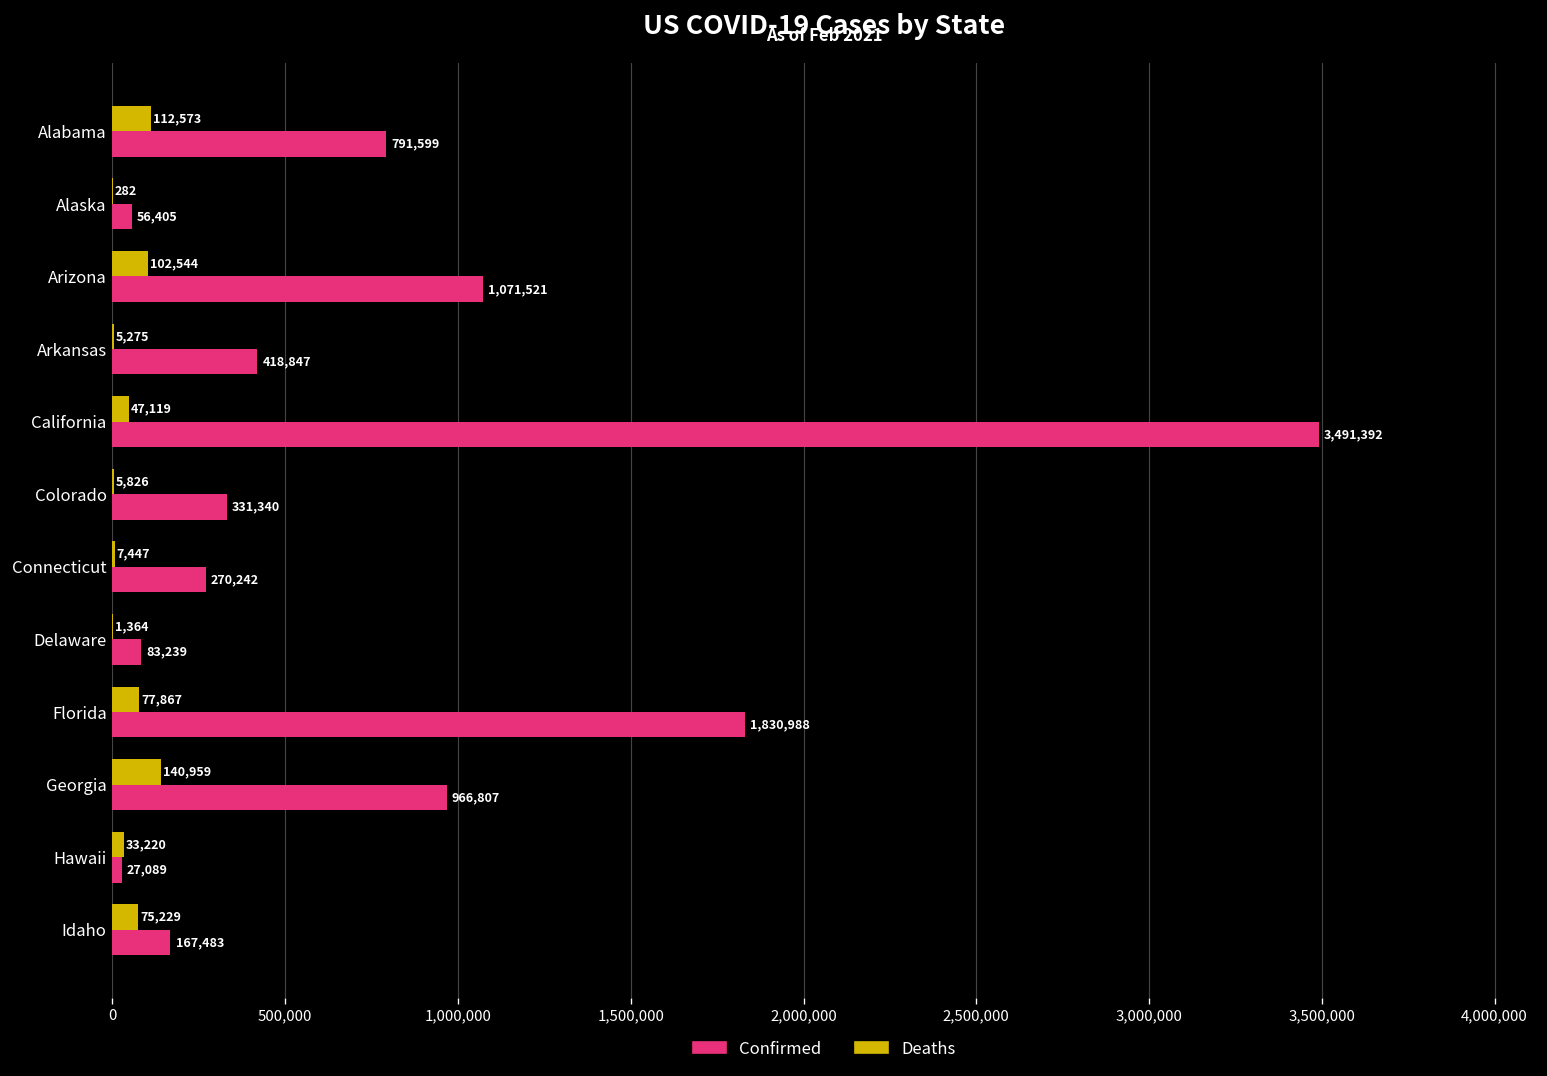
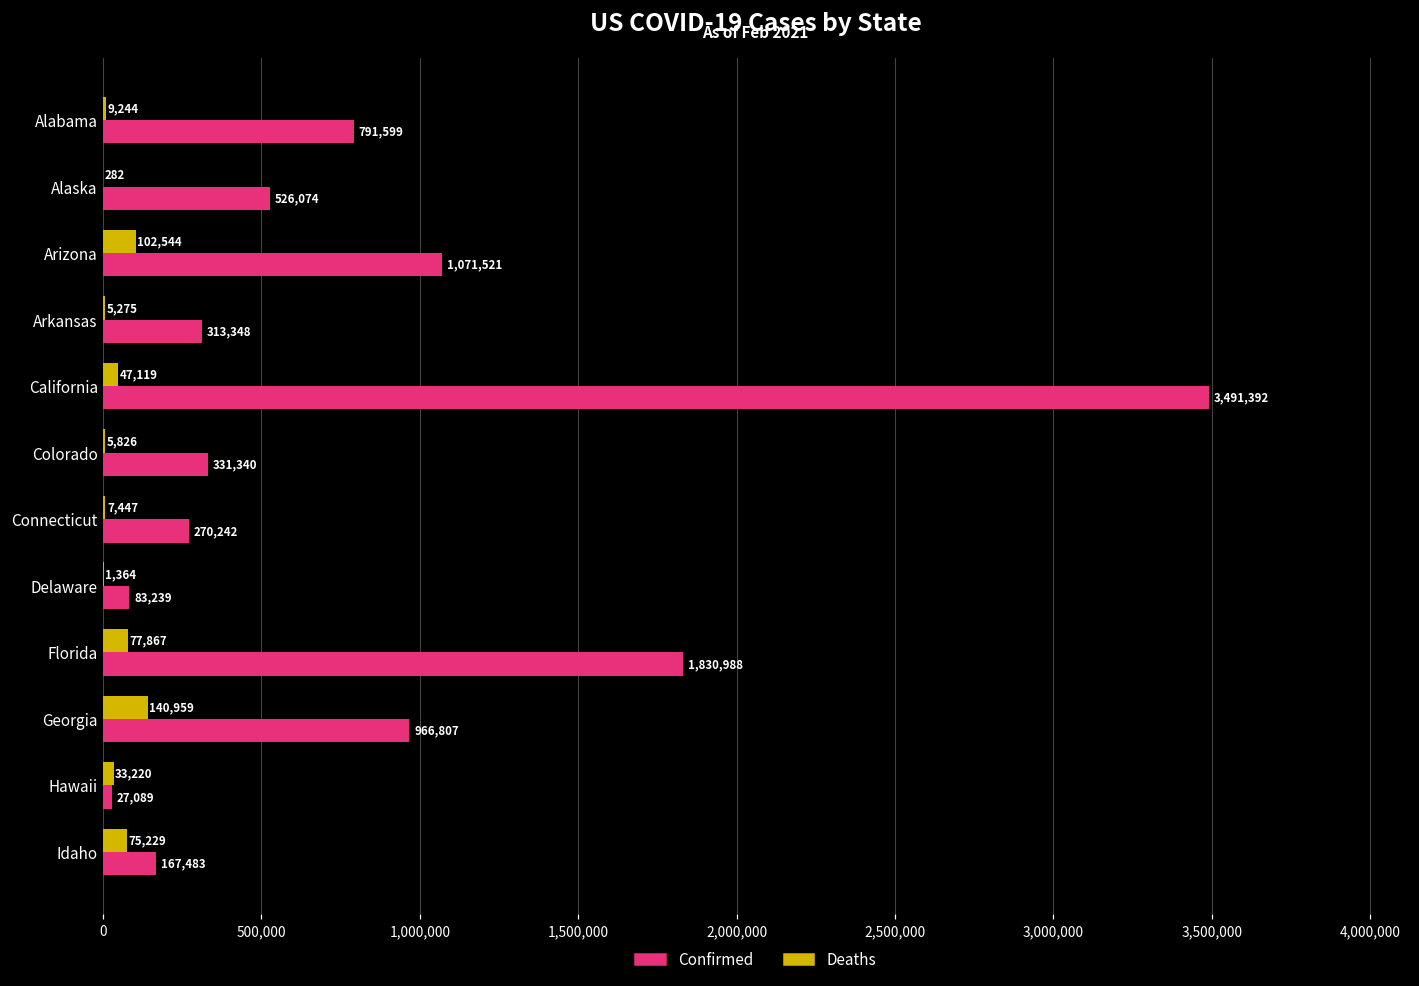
Deaths, Alabama: 112,573 -> 9,244
Confirmed, Alaska: 56,405 -> 526,074
Confirmed, Arkansas: 418,847 -> 313,348
